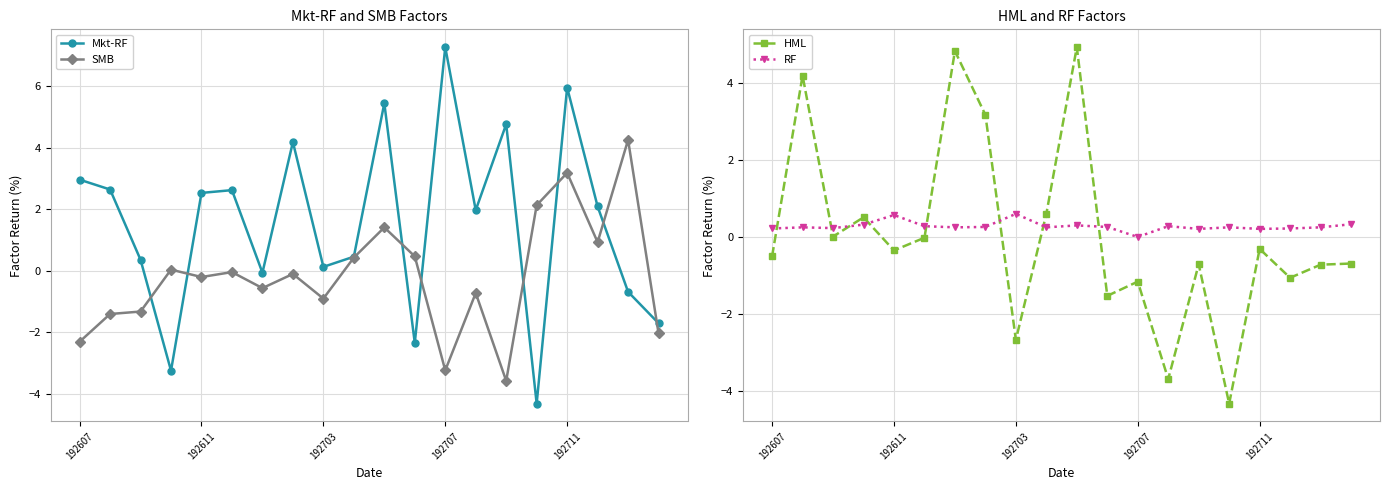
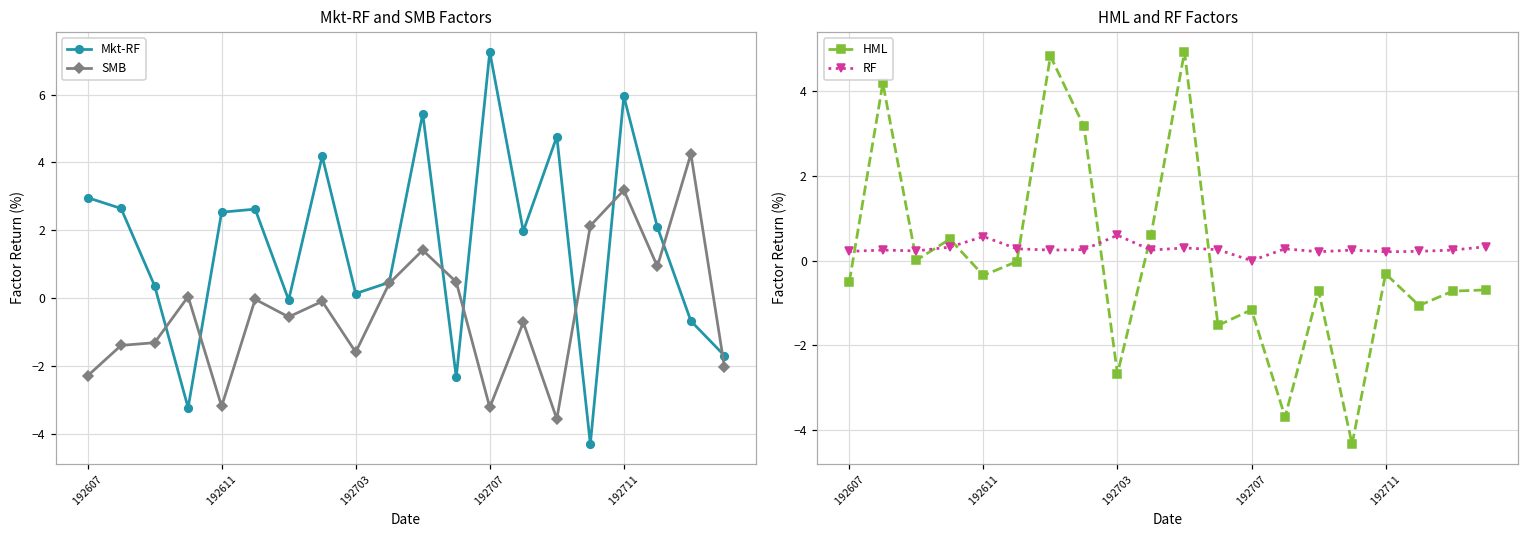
Mkt-RF and SMB Factors, SMB, 192611: -0.2 -> -3.2
Mkt-RF and SMB Factors, SMB, 192703: -0.9 -> -1.6
